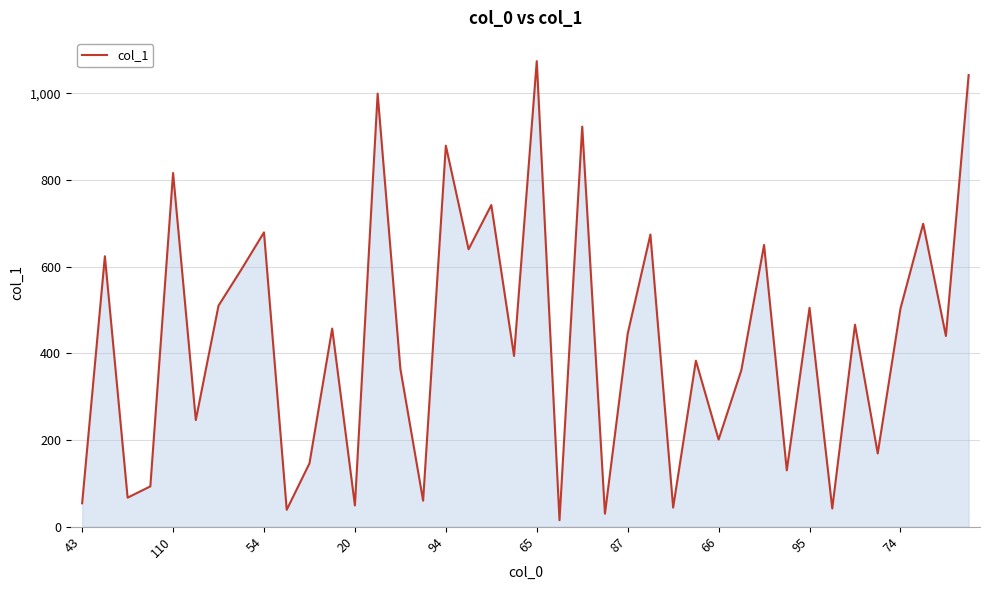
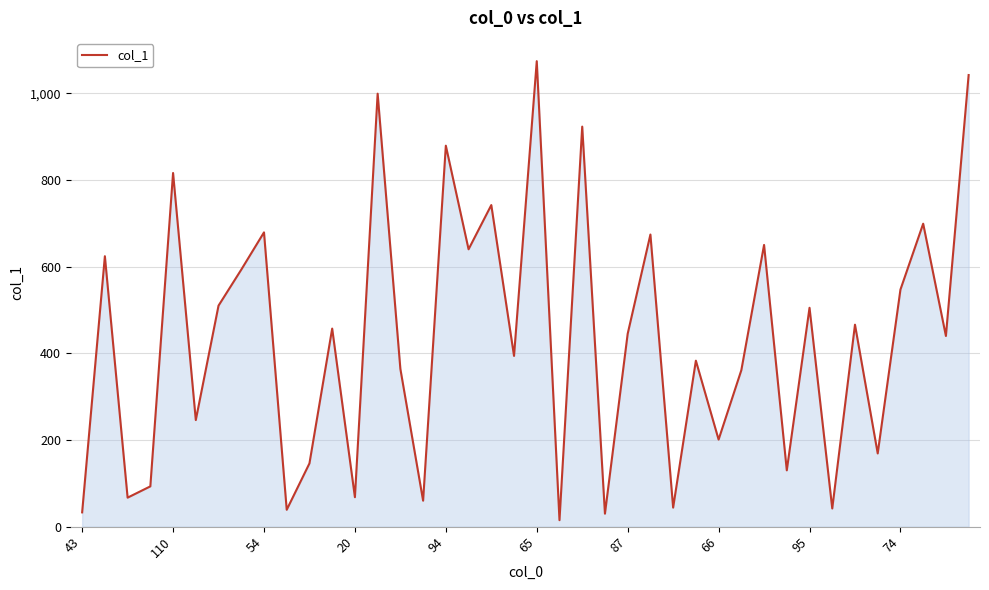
43: 50 -> 30
20: 50 -> 70
74: 500 -> 550
